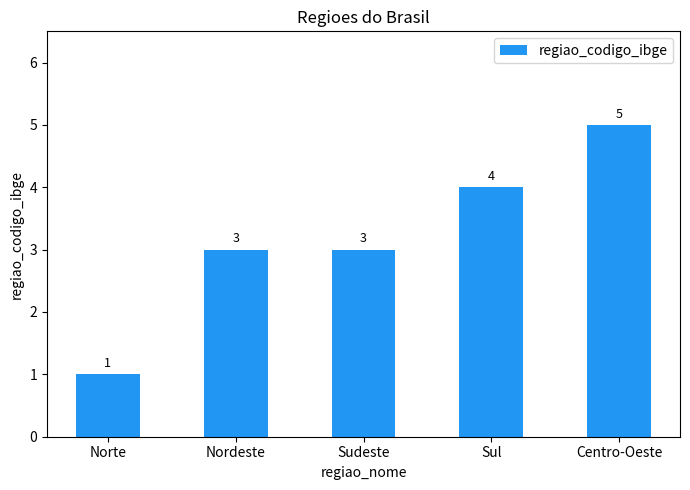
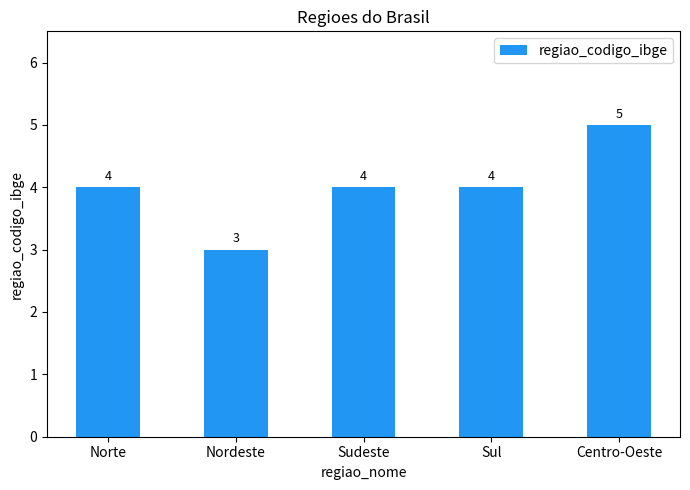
Norte: 1 -> 4
Sudeste: 3 -> 4
